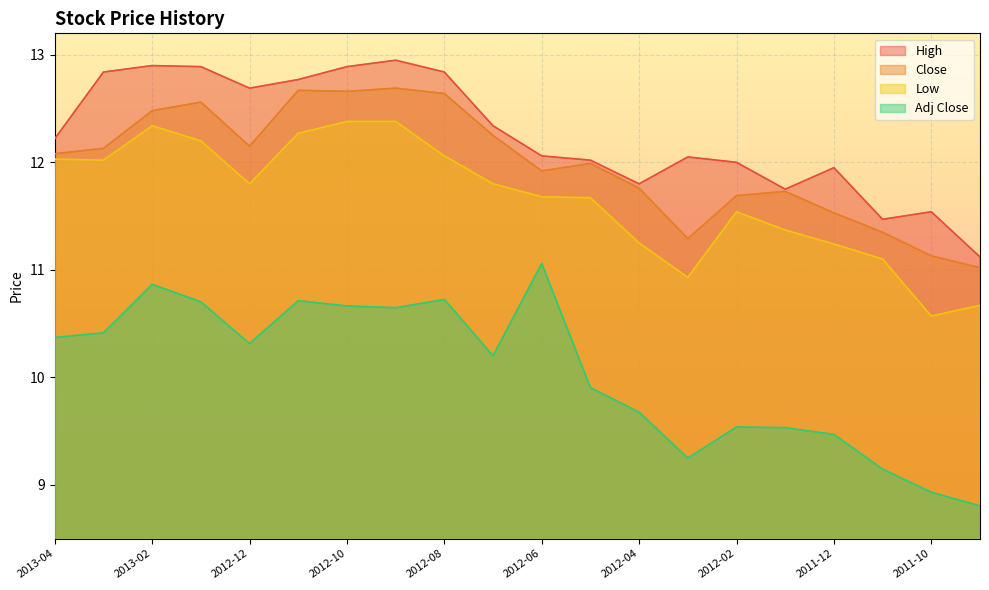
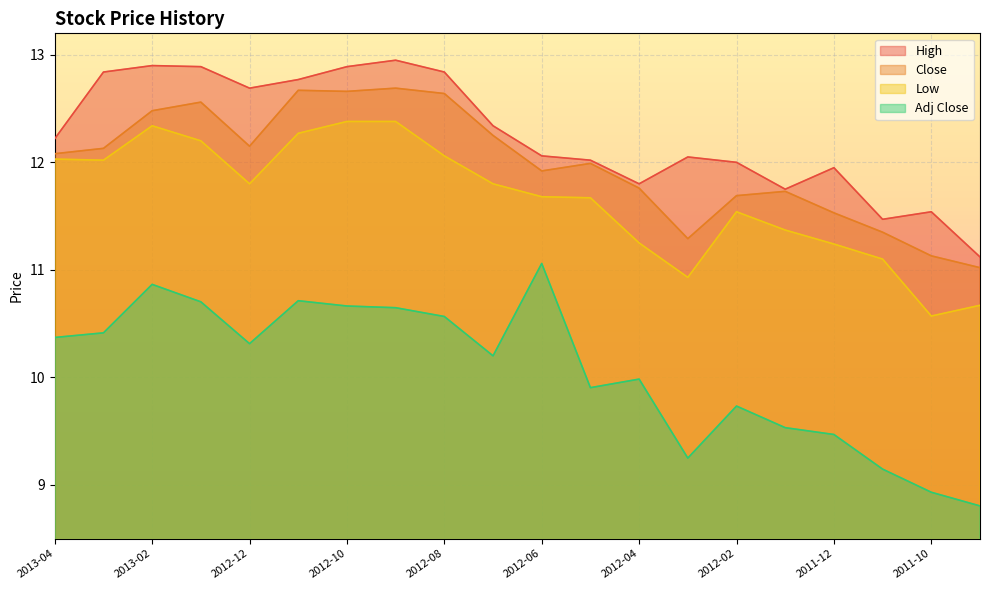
Adj Close, 2012-08: 10.72 -> 10.57
Adj Close, 2012-04: 9.67 -> 9.98
Adj Close, 2012-02: 9.54 -> 9.73
